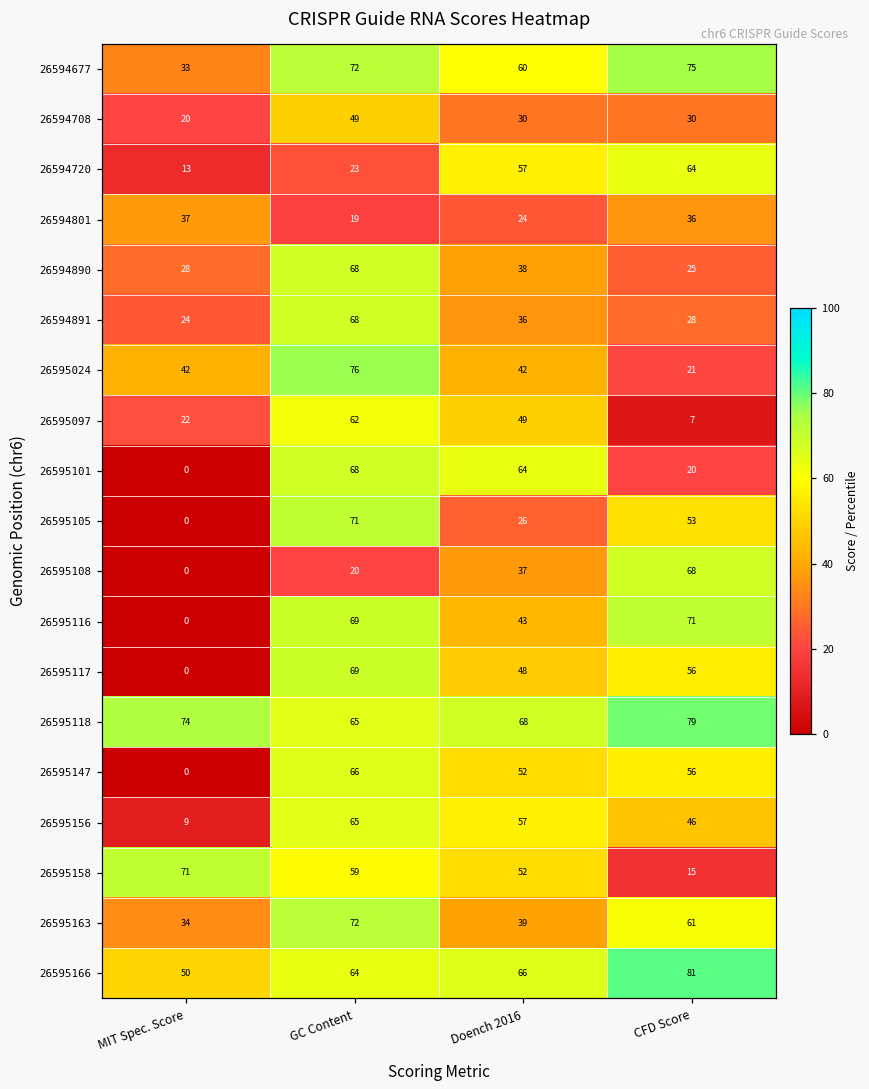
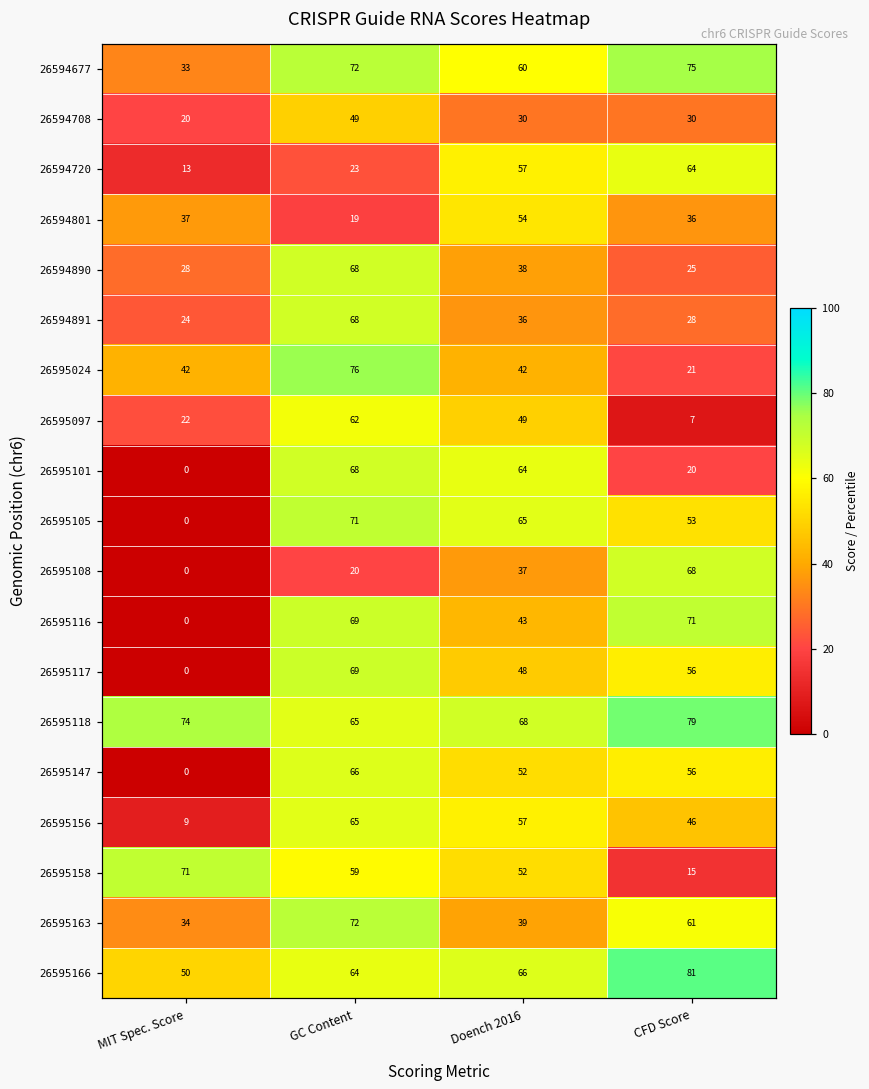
26594801, Doench 2016: 24 -> 54
26595105, Doench 2016: 26 -> 65
